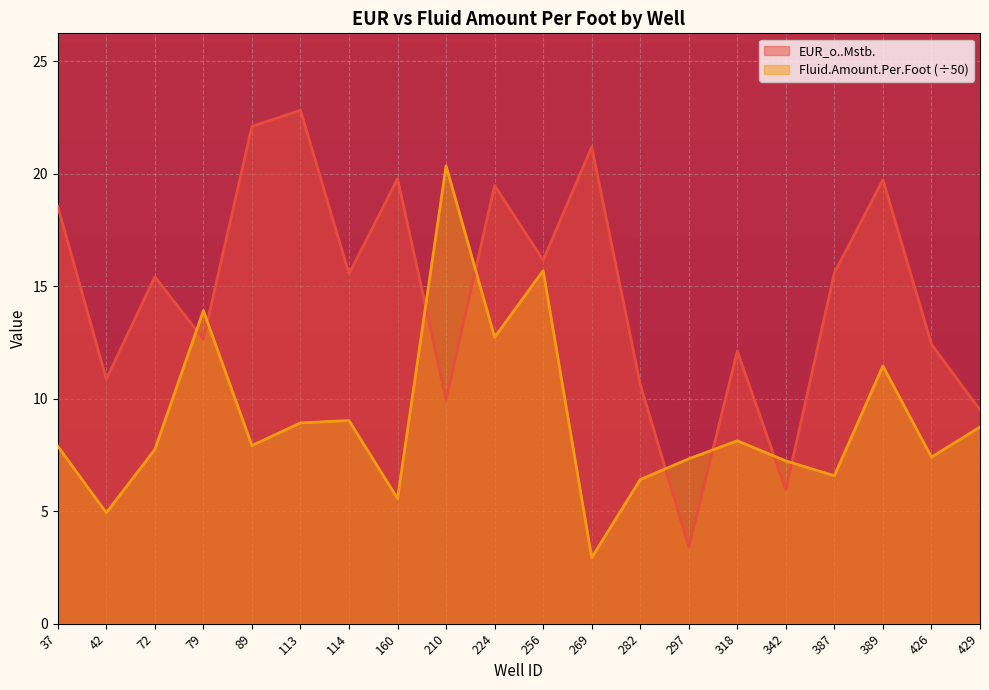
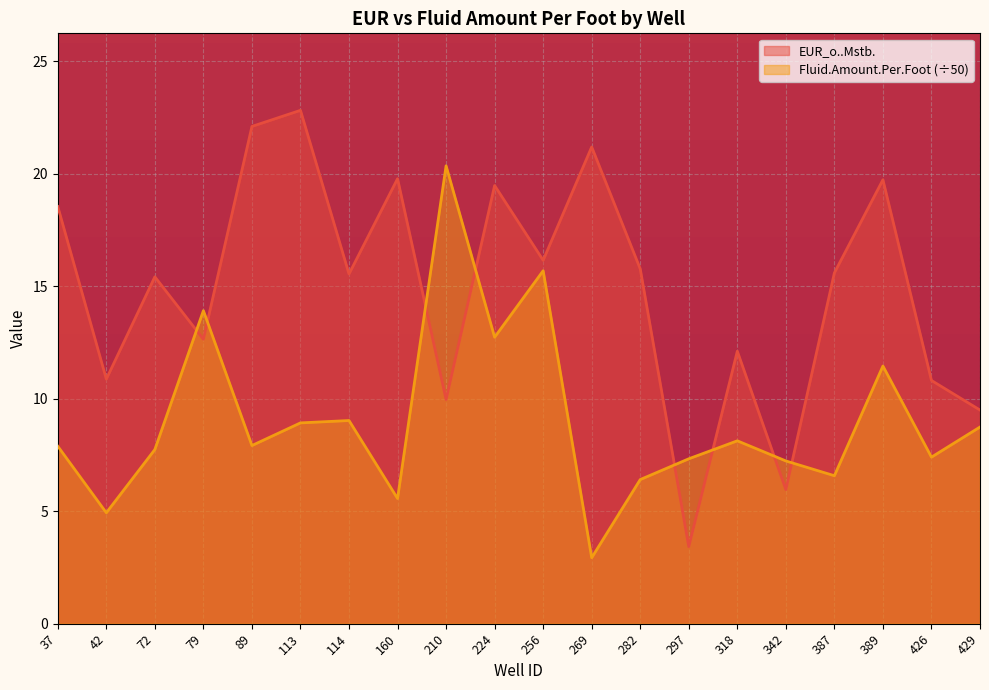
EUR_o..Mstb., 282: 10.6 -> 15.8
EUR_o..Mstb., 426: 12.4 -> 10.8
